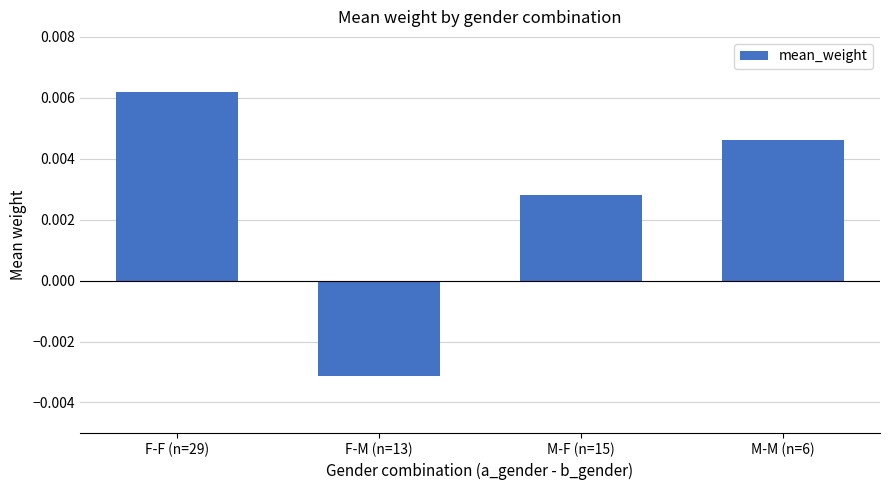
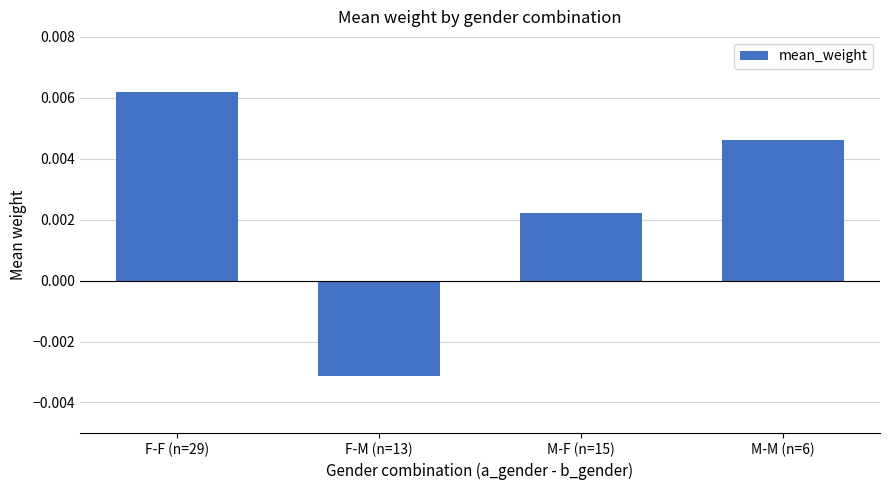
M-F (n=15): 0.0028 -> 0.0022
